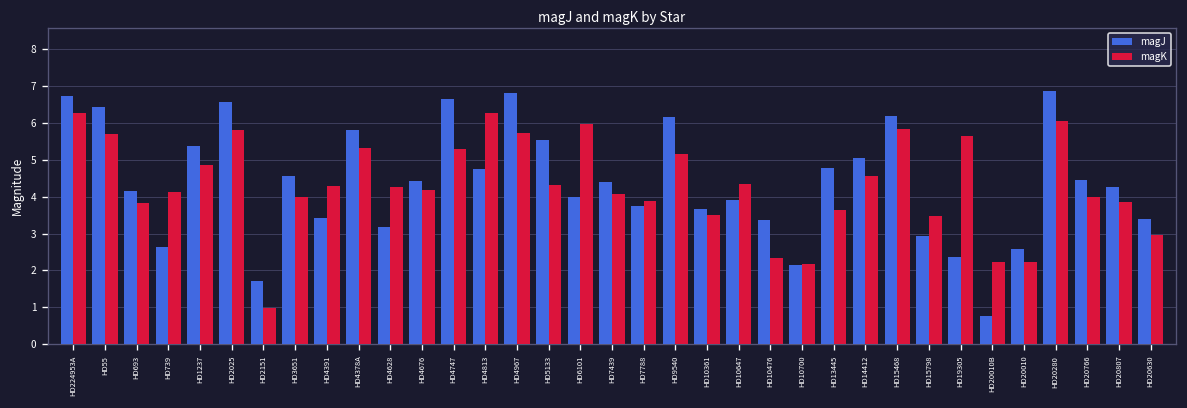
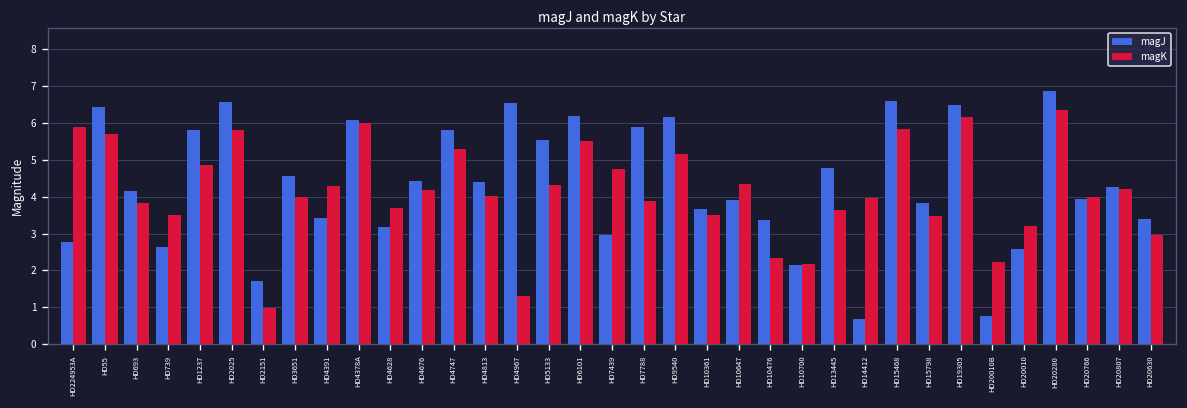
magJ, HD224953A: 6.7 -> 2.8
magK, HD224953A: 6.3 -> 5.9
magK, HD739: 4.1 -> 3.5
magJ, HD1237: 5.4 -> 5.8
magJ, HD4378A: 5.8 -> 6.1
magK, HD4378A: 5.3 -> 6.0
magK, HD4628: 4.3 -> 3.7
magJ, HD4747: 6.7 -> 5.8
magJ, HD4813: 4.7 -> 4.4
magK, HD4813: 6.3 -> 4.0
magJ, HD4967: 6.8 -> 6.5
magK, HD4967: 5.7 -> 1.3
magJ, HD6101: 4.0 -> 6.2
magK, HD6101: 6.0 -> 5.5
magJ, HD7439: 4.4 -> 3.0
magK, HD7439: 4.1 -> 4.8
magJ, HD7788: 3.8 -> 5.9
magJ, HD14412: 5.1 -> 0.7
magK, HD14412: 4.6 -> 4.0
magJ, HD15468: 6.2 -> 6.6
magJ, HD15798: 2.9 -> 3.8
magJ, HD19305: 2.4 -> 6.5
magK, HD19305: 5.6 -> 6.2
magK, HD20010: 2.2 -> 3.2
magK, HD20280: 6.1 -> 6.4
magJ, HD20766: 4.5 -> 3.9
magK, HD20807: 3.9 -> 4.2
